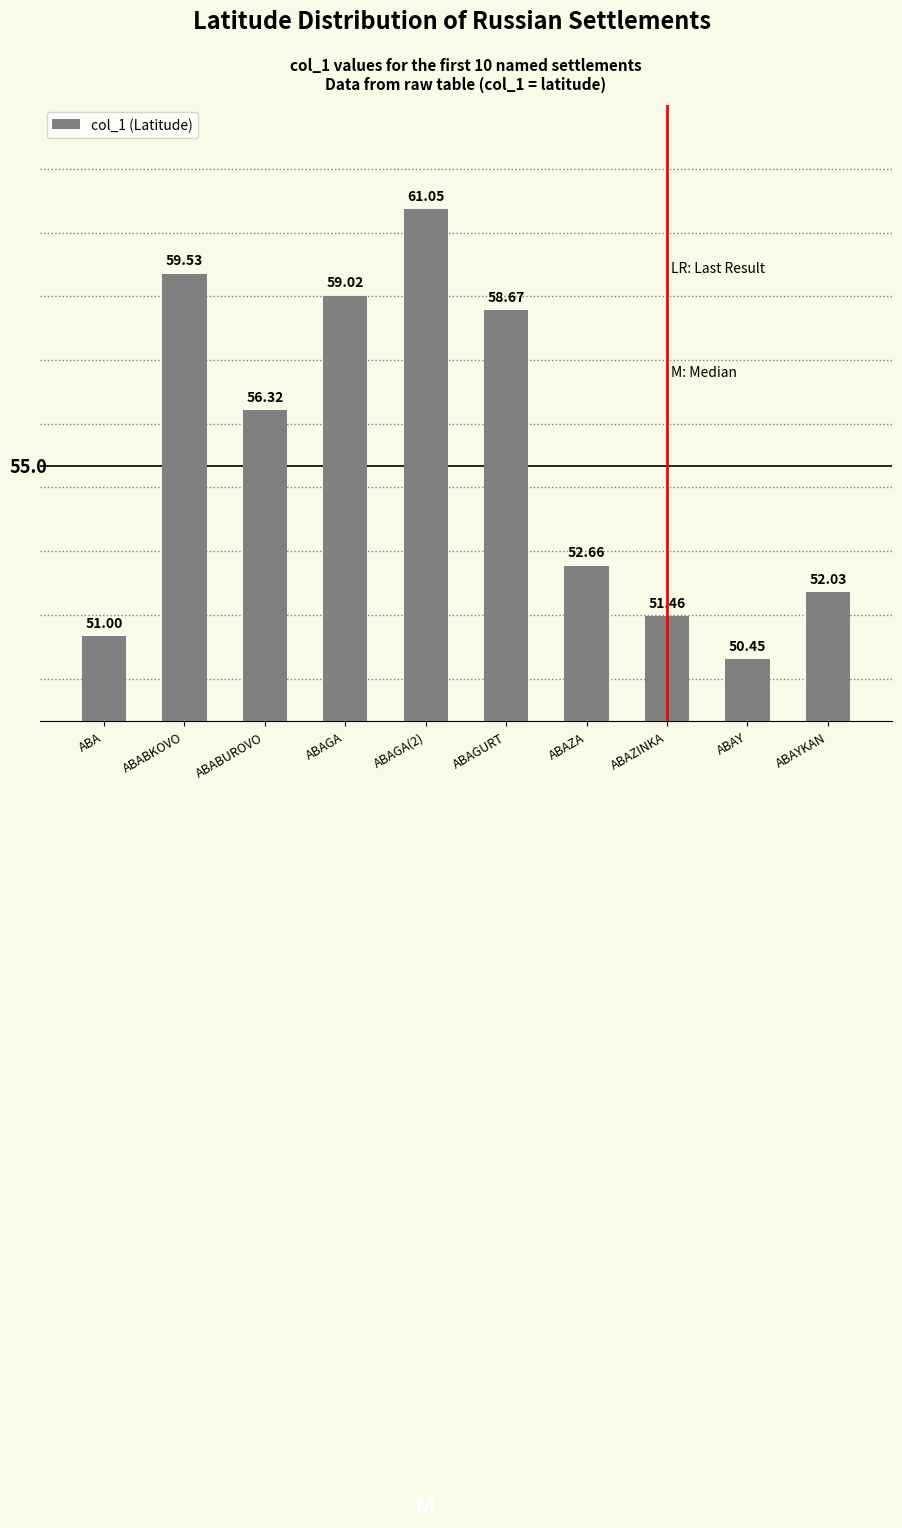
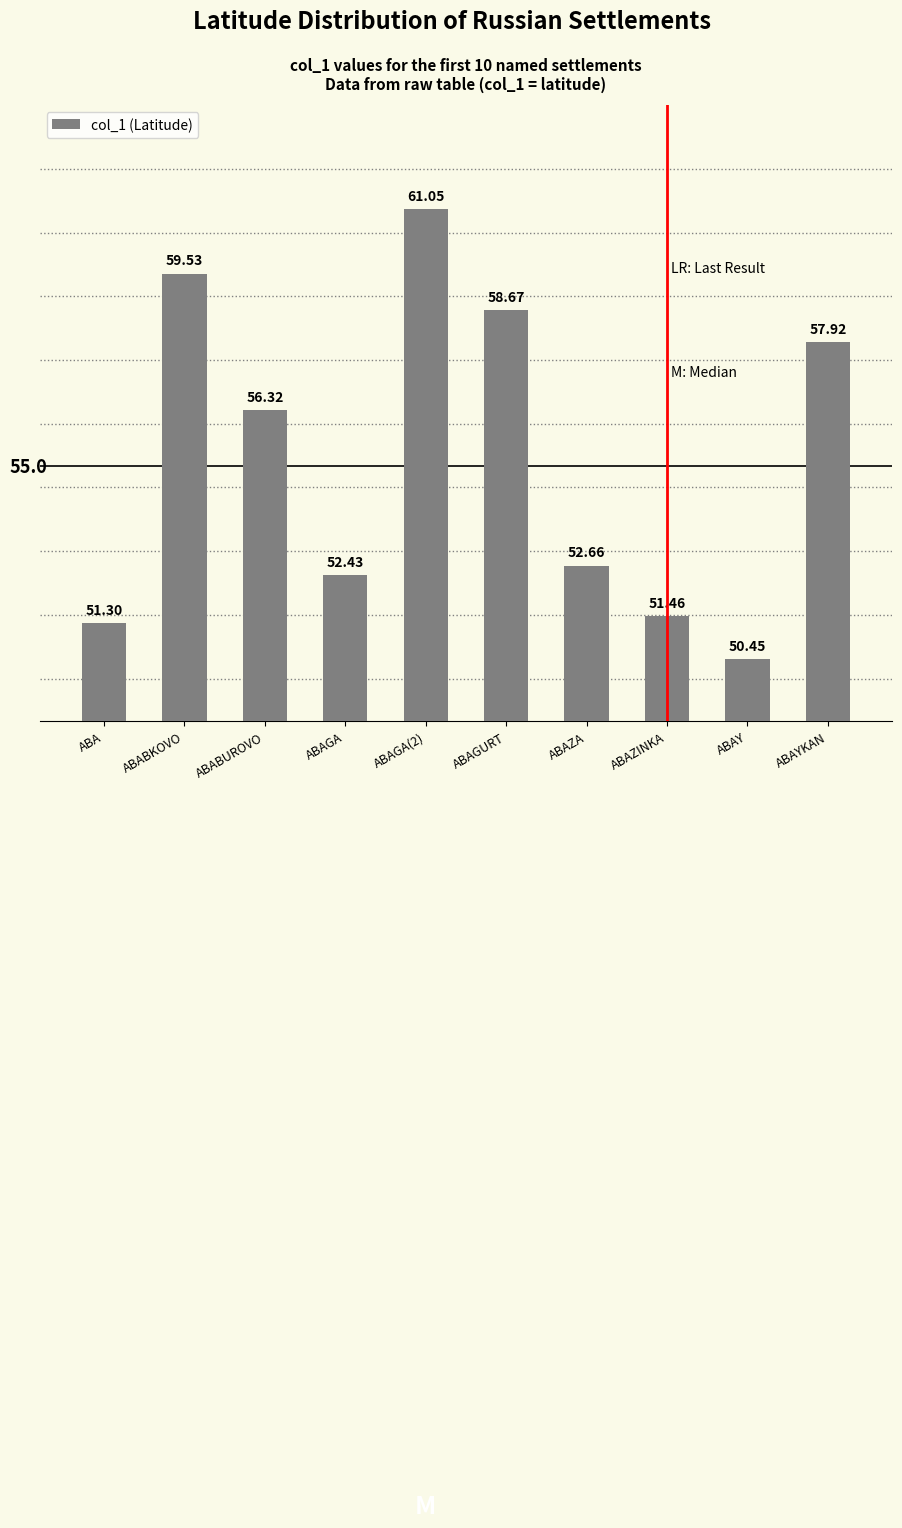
ABA: 51.00 -> 51.30
ABAGA: 59.02 -> 52.43
ABAYKAN: 52.03 -> 57.92
